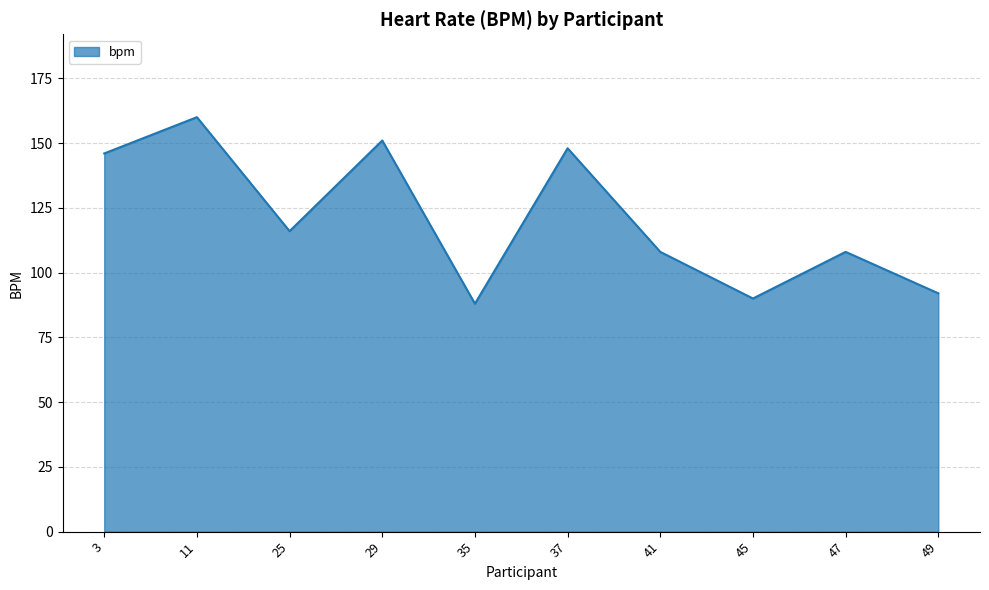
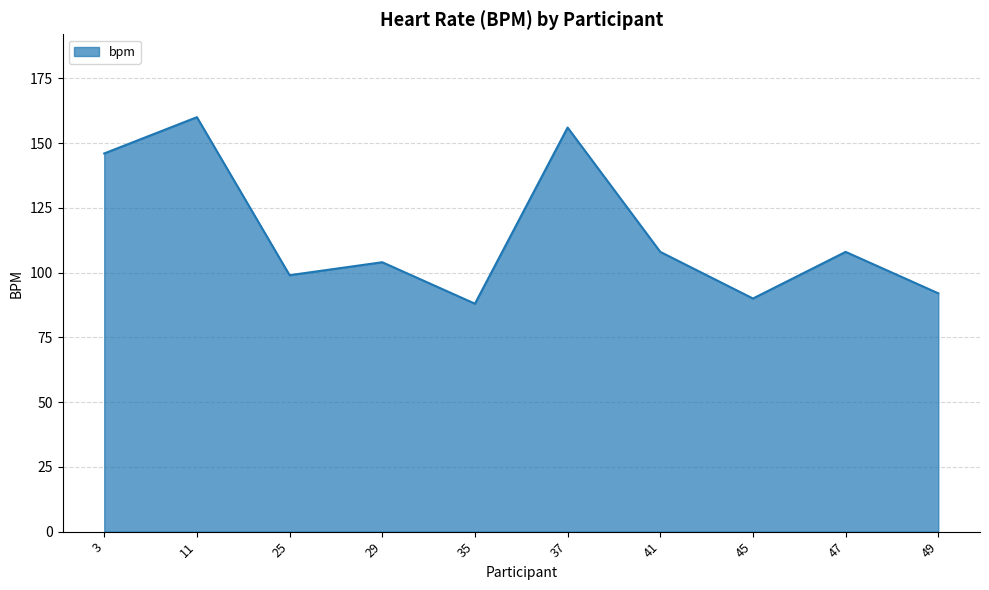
25: 116 -> 99
29: 151 -> 104
37: 148 -> 156
